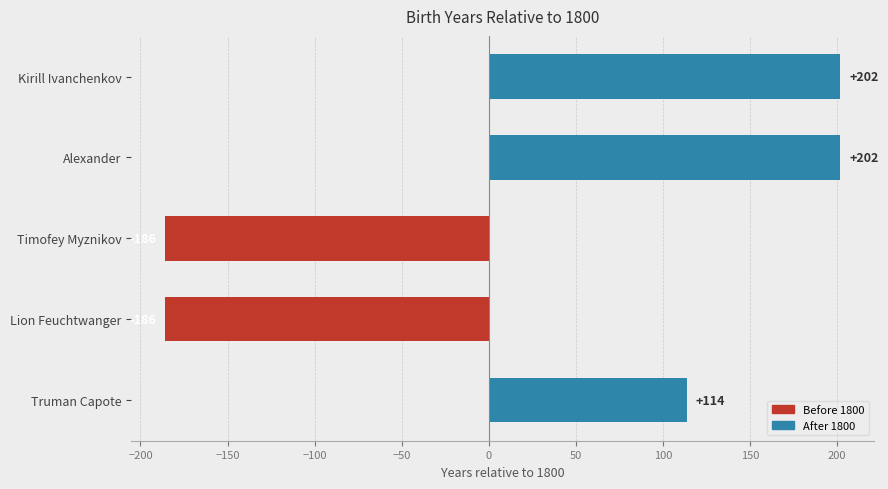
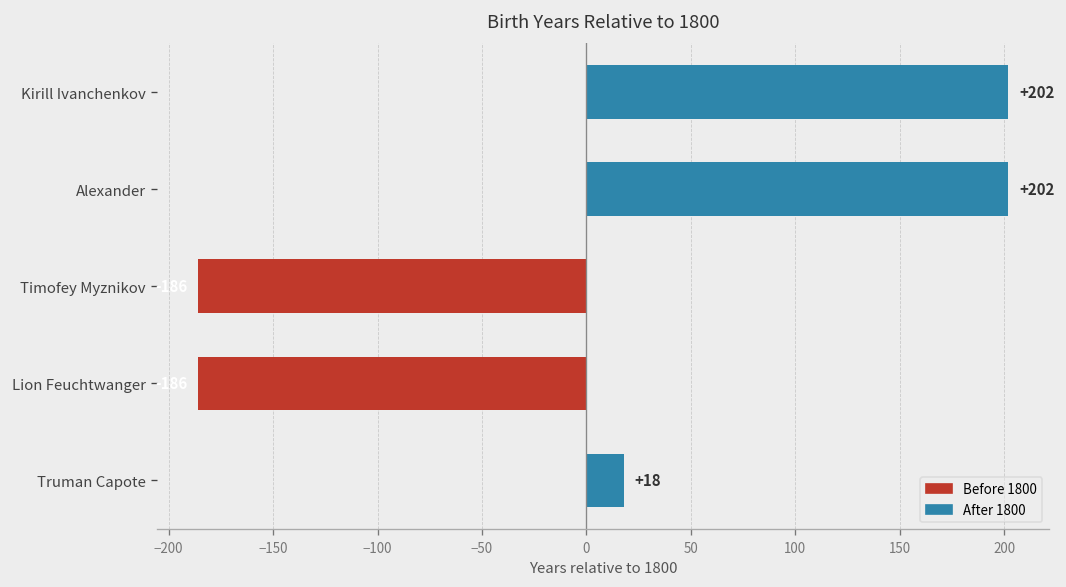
Truman Capote: +114 -> +18
